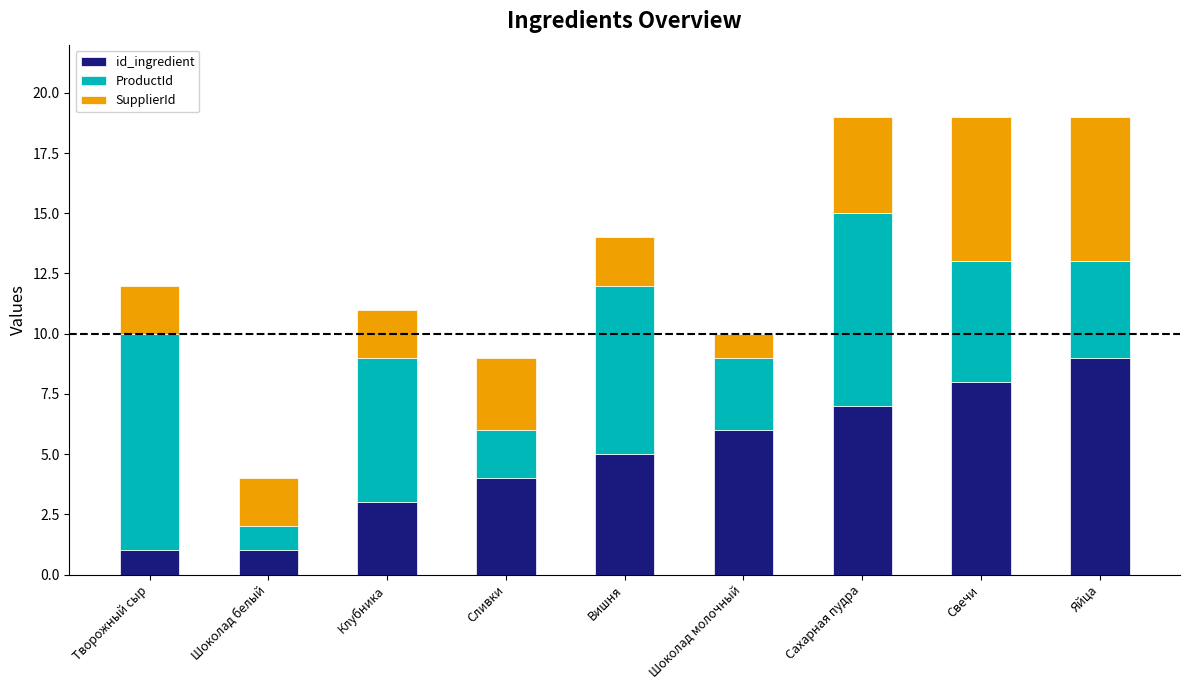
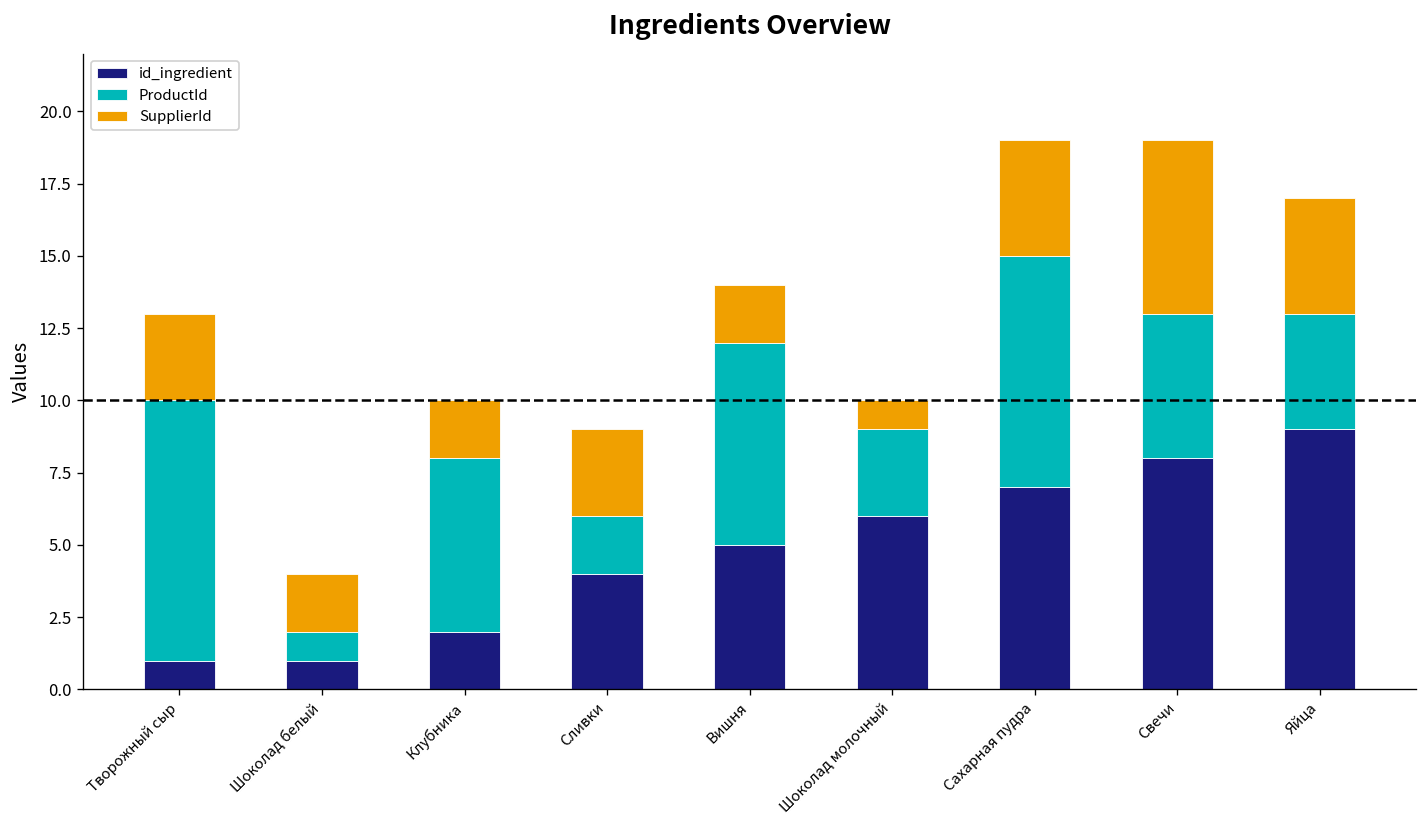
SupplierId, Творожный сыр: 2 -> 3
id_ingredient, Клубника: 3 -> 2
SupplierId, Яйца: 6 -> 4
